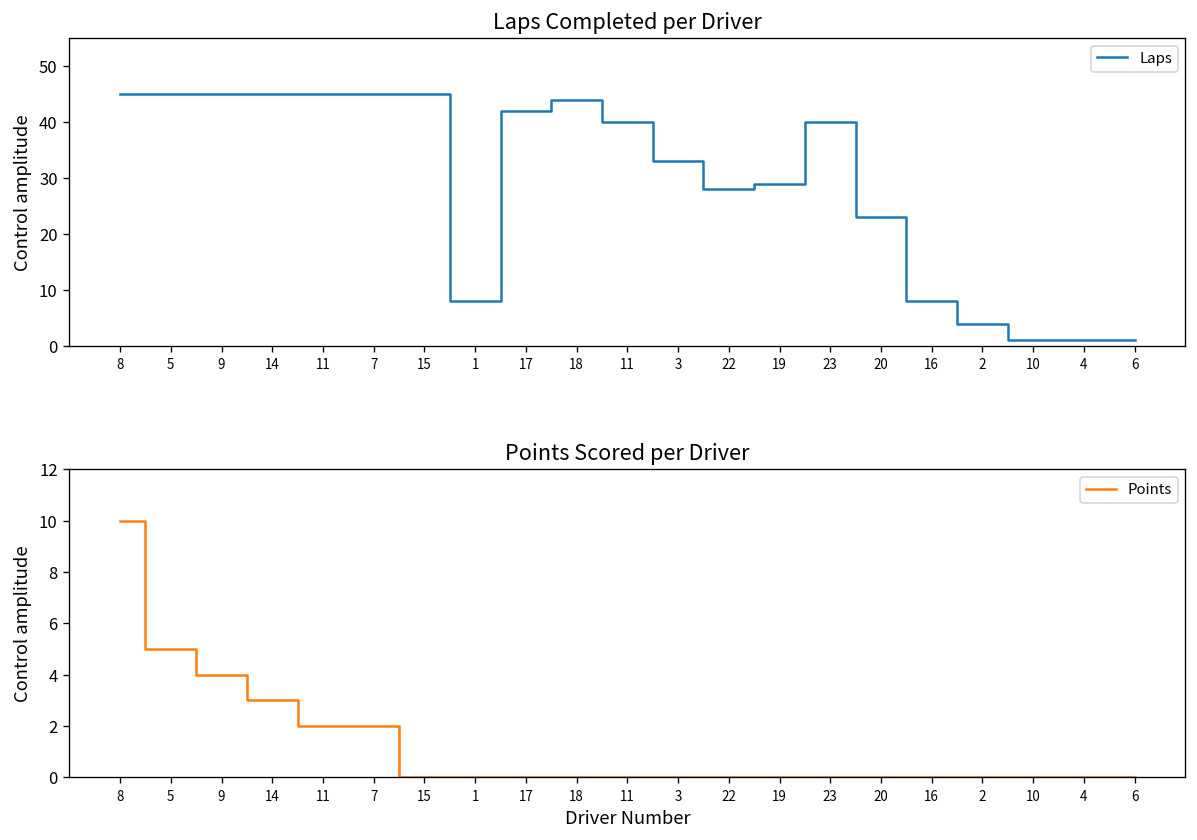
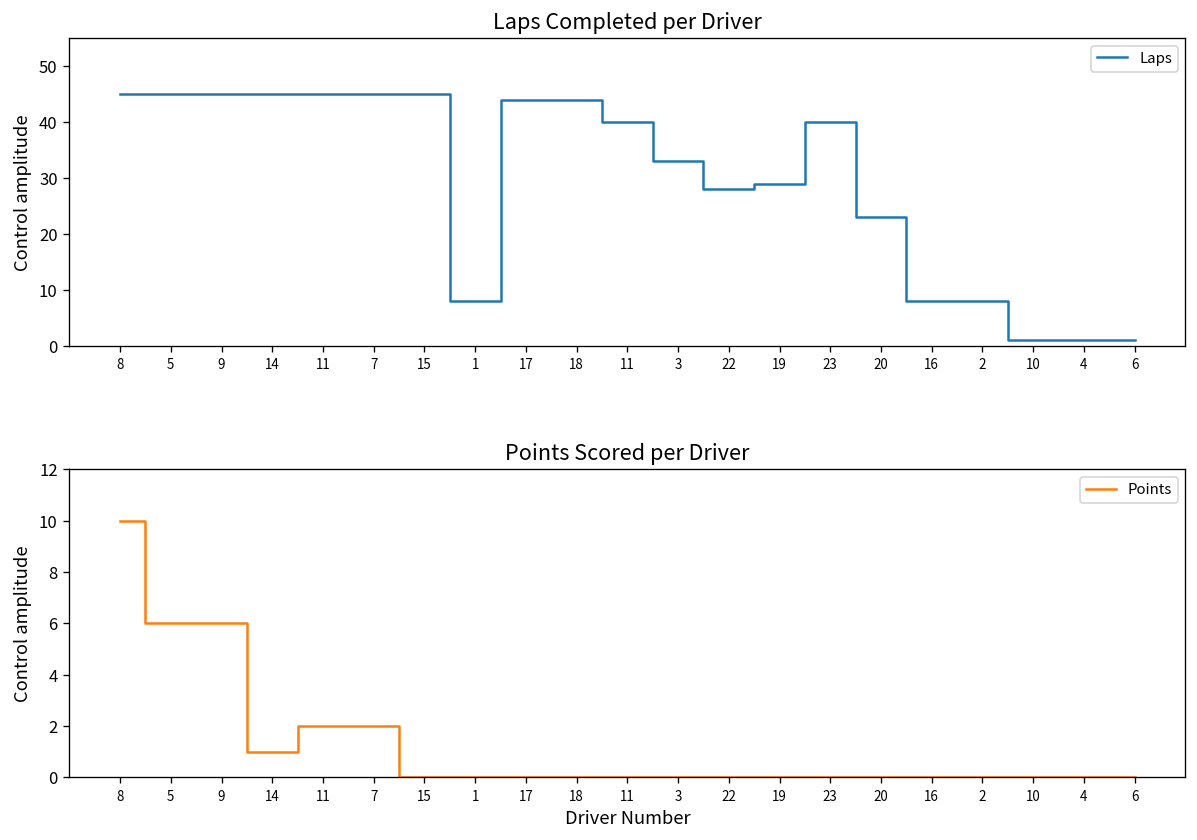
Laps Completed per Driver, 17: 42 -> 44
Laps Completed per Driver, 2: 4 -> 8
Points Scored per Driver, 5: 5 -> 6
Points Scored per Driver, 9: 4 -> 6
Points Scored per Driver, 14: 3 -> 1
